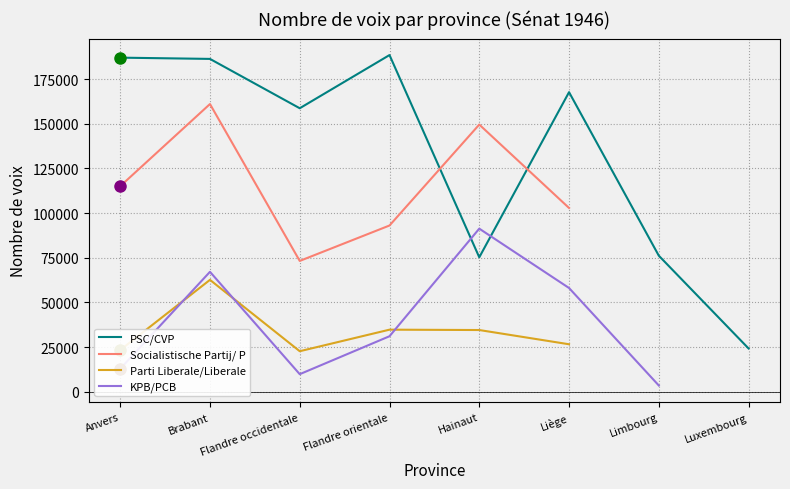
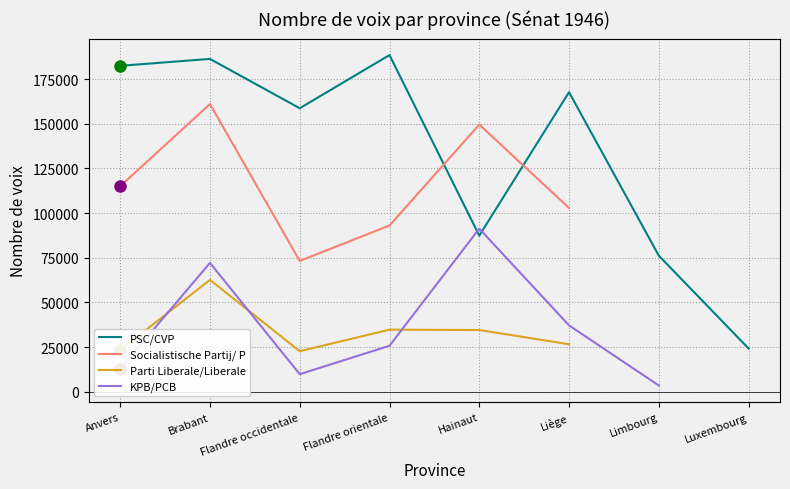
PSC/CVP, Anvers: 187000 -> 182000
KPB/PCB, Brabant: 67000 -> 72000
KPB/PCB, Flandre orientale: 31000 -> 26000
PSC/CVP, Hainaut: 75000 -> 87000
KPB/PCB, Liège: 58000 -> 37000
